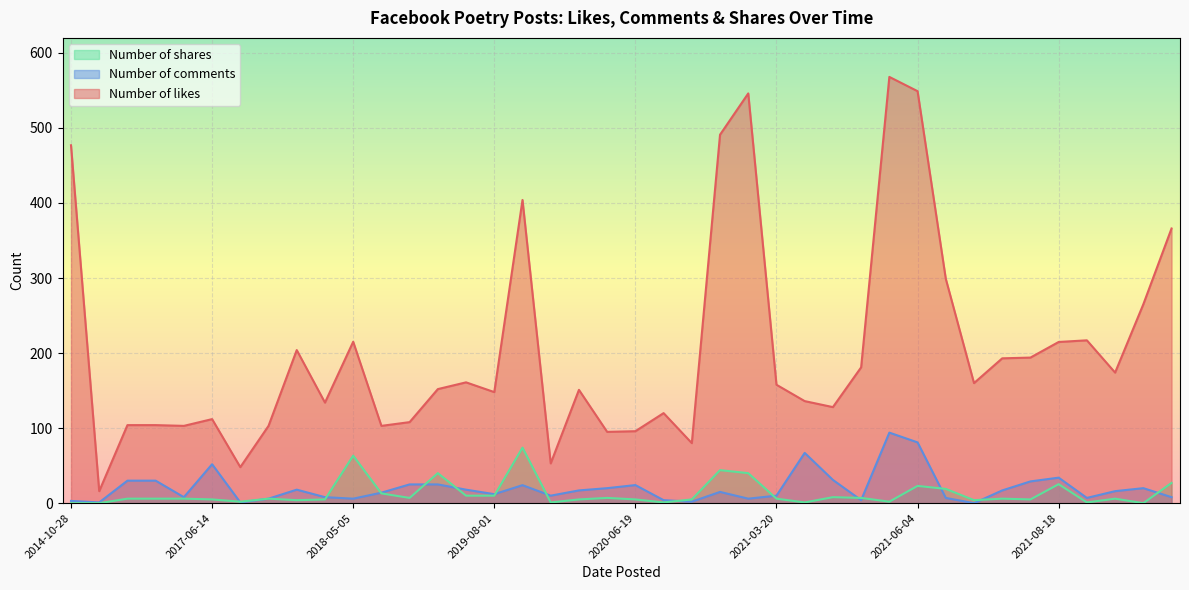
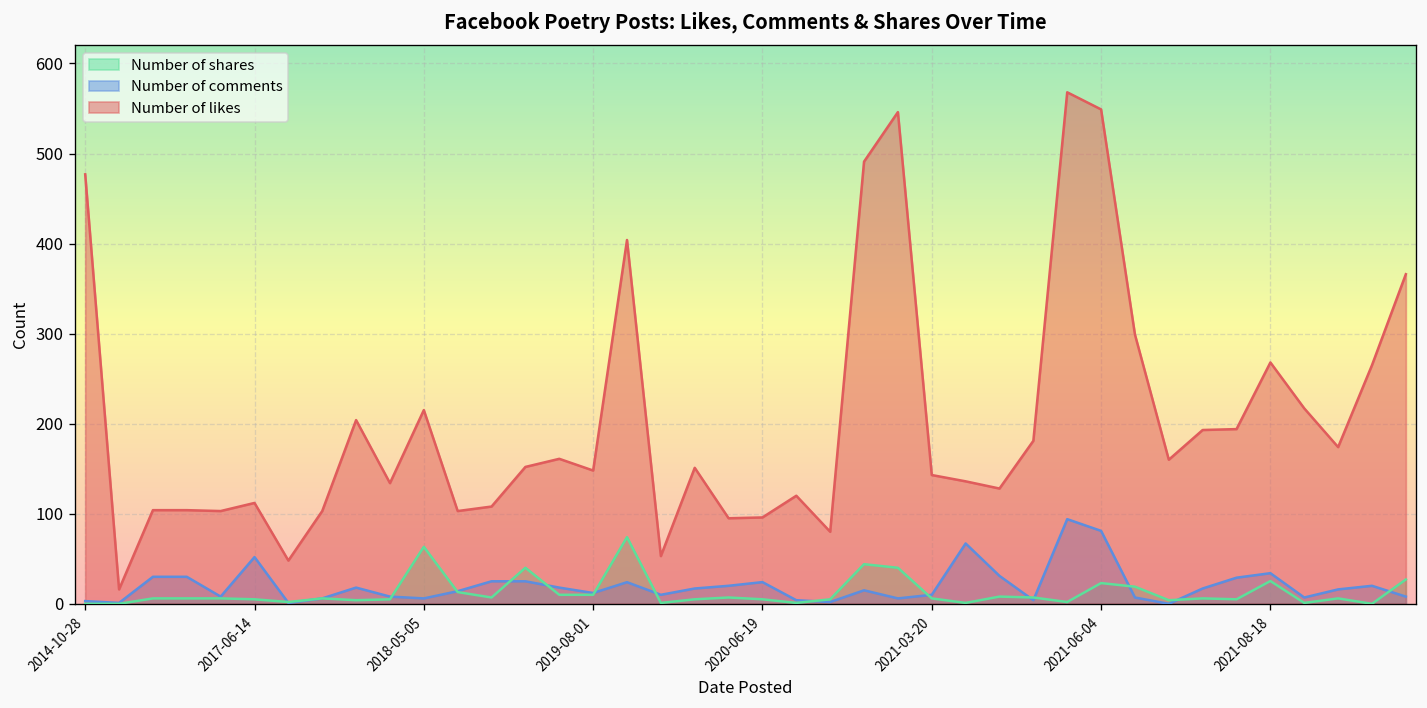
Number of likes, 2021-03-20: 160 -> 140
Number of likes, 2021-08-18: 210 -> 270
